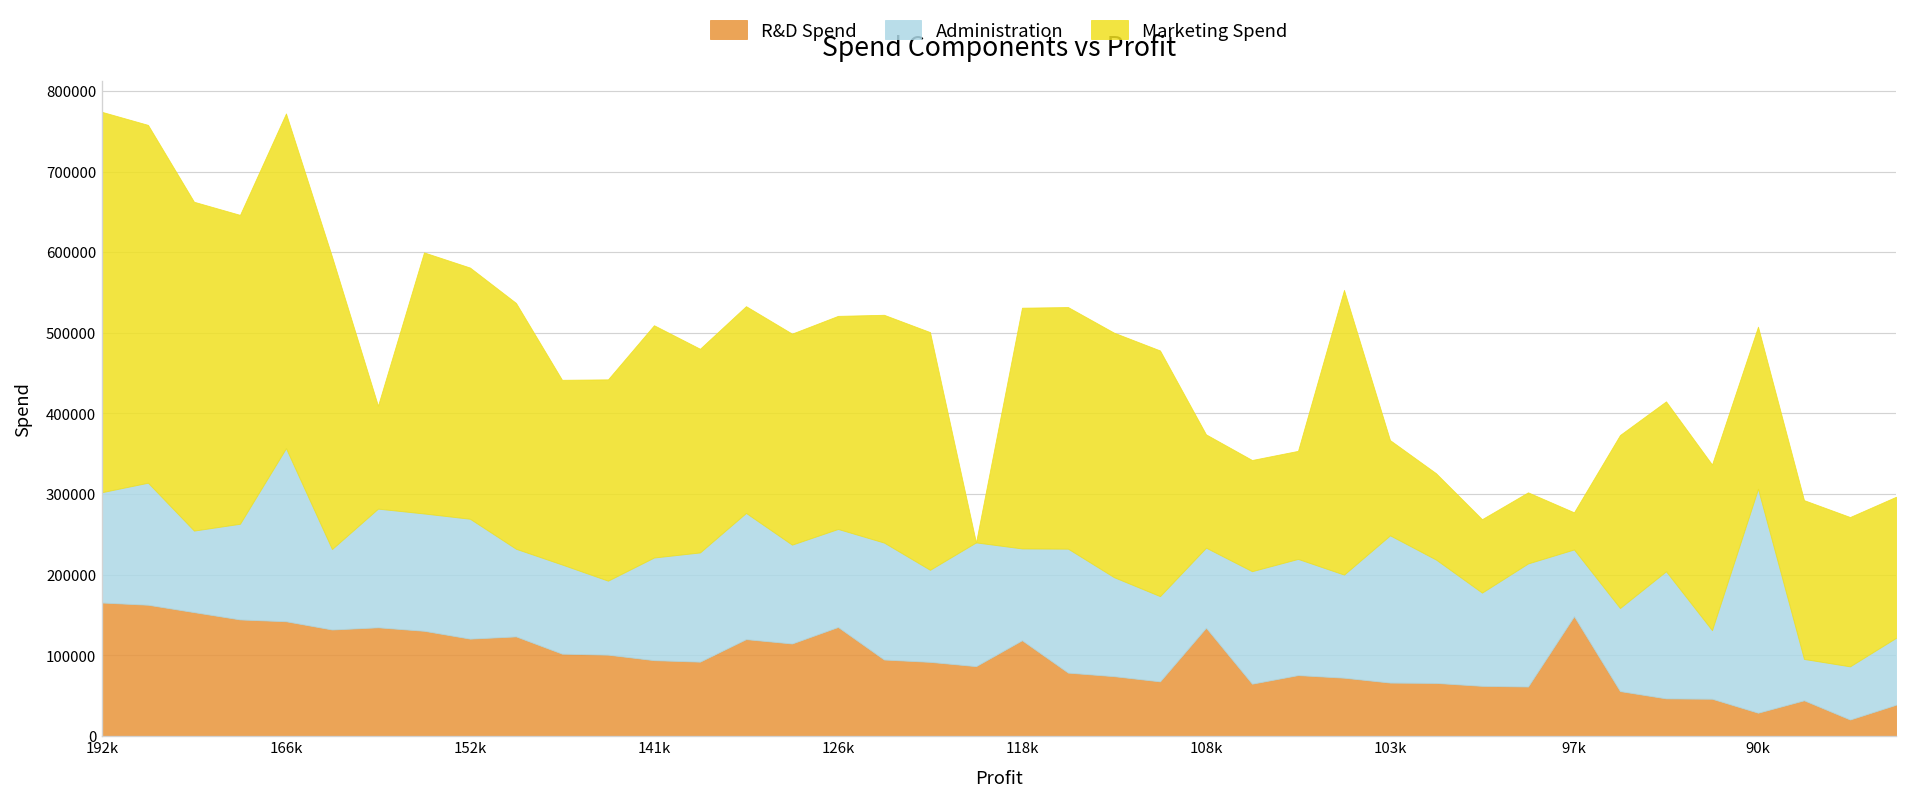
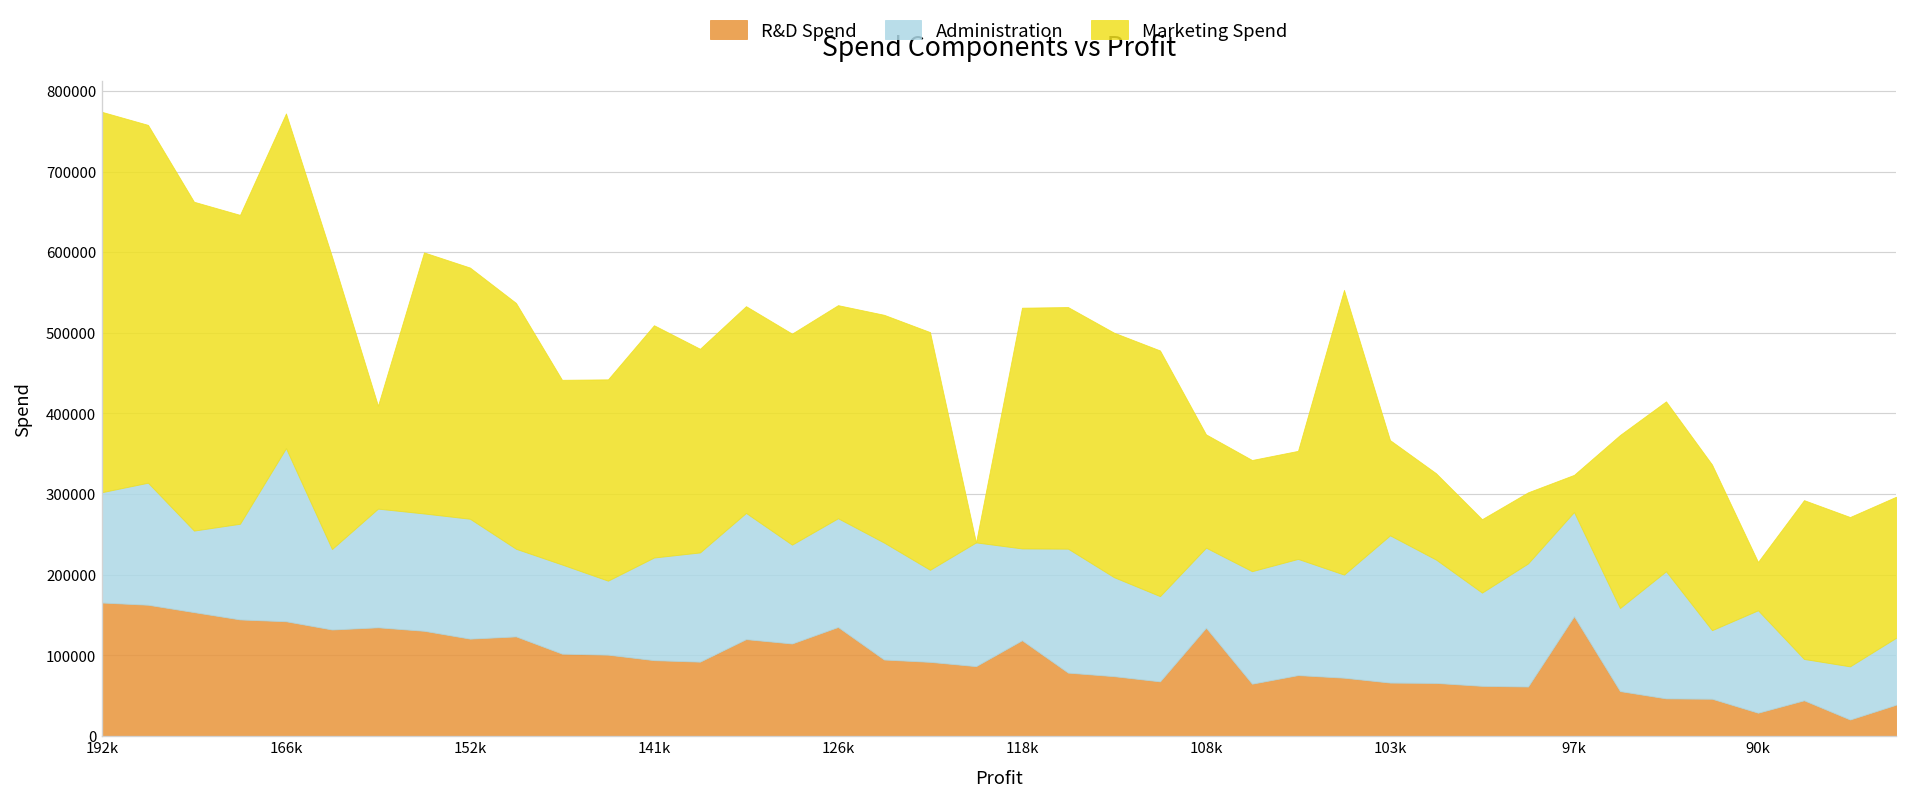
Administration, 126k: 120000 -> 130000
Administration, 97k: 80000 -> 130000
Administration, 90k: 280000 -> 130000
Marketing Spend, 90k: 200000 -> 60000
